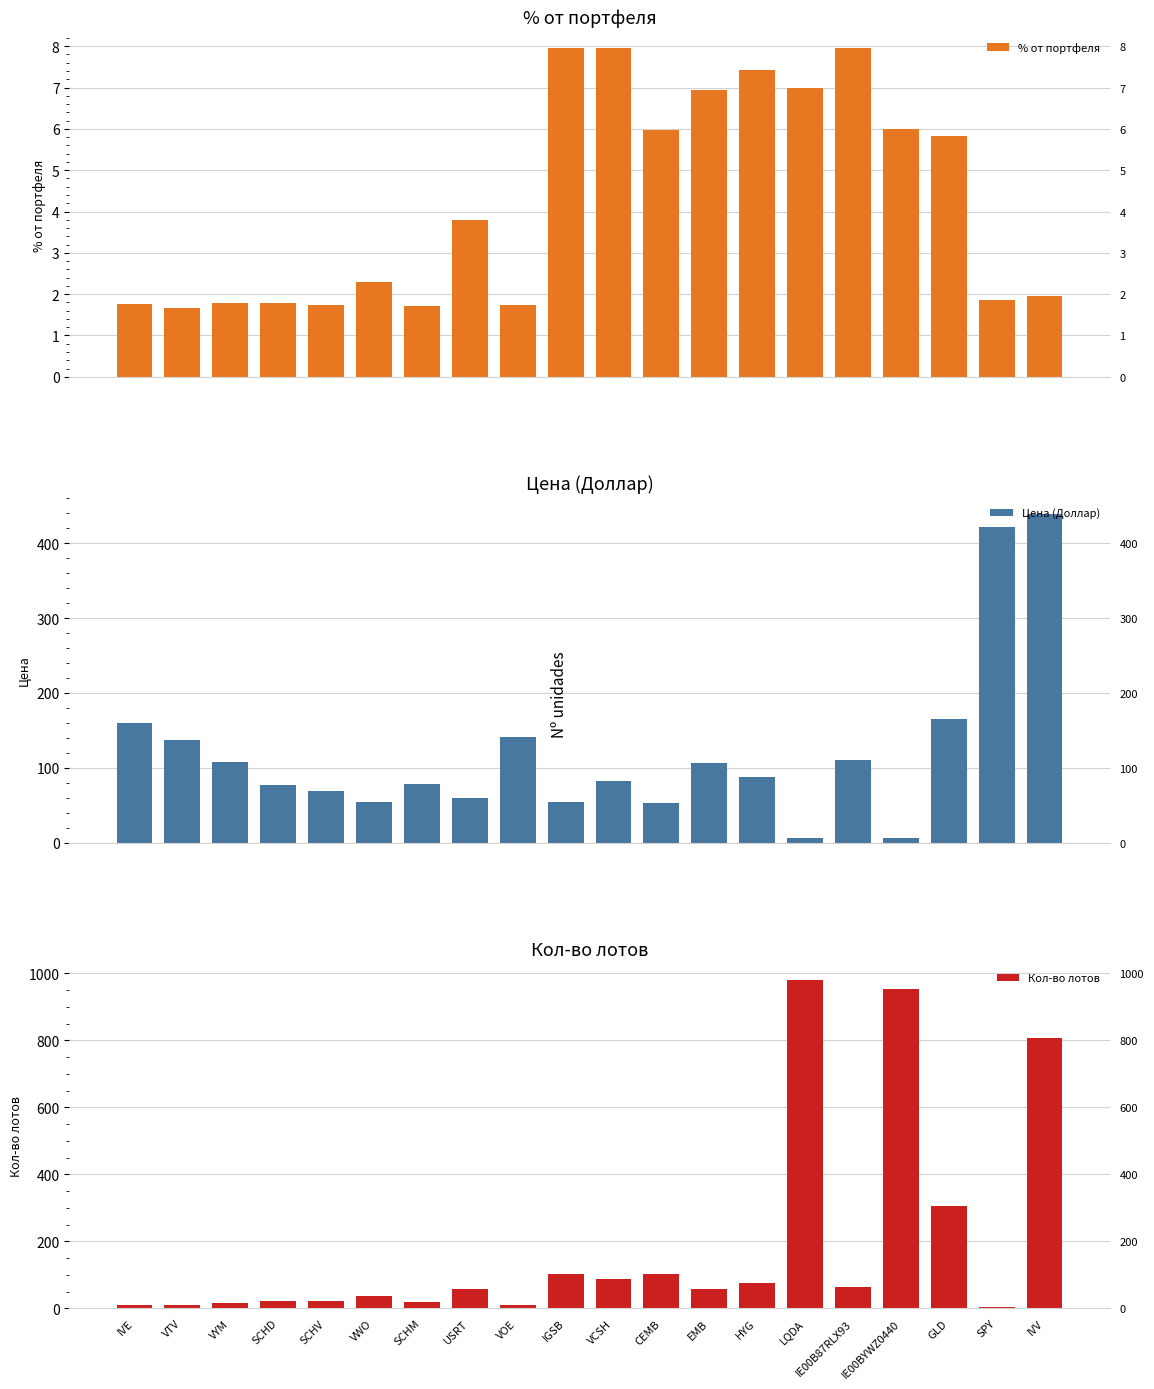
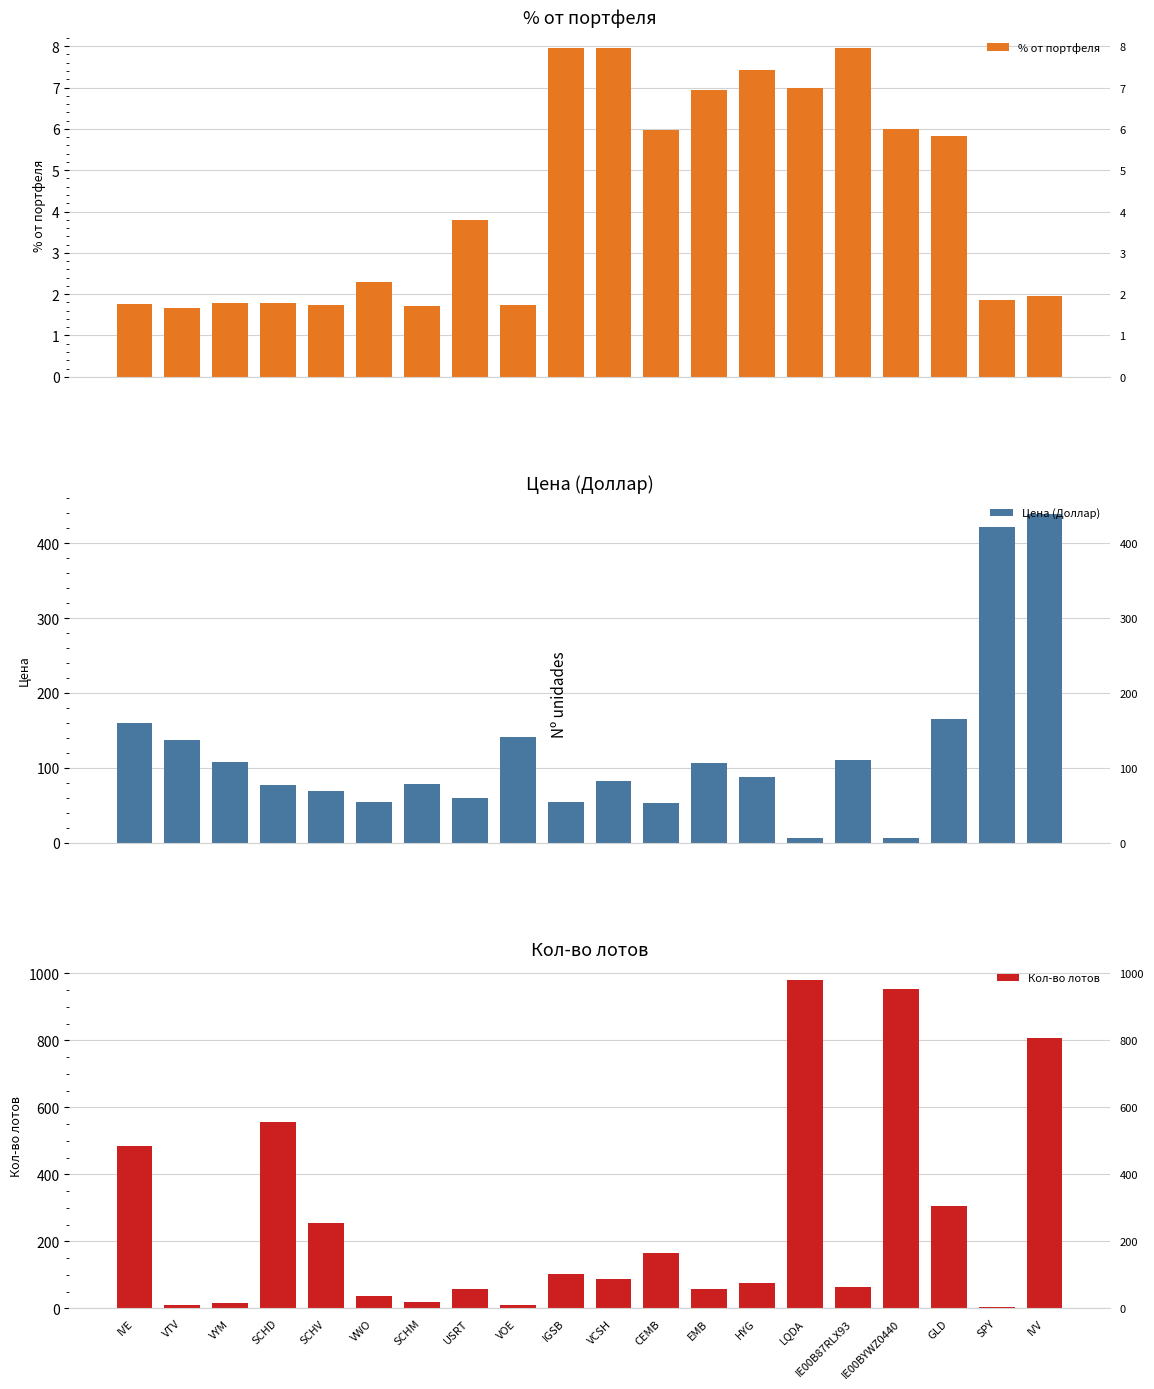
Кол-во лотов, IVE: 10 -> 490
Кол-во лотов, SCHD: 20 -> 560
Кол-во лотов, SCHV: 20 -> 250
Кол-во лотов, CEMB: 100 -> 160
